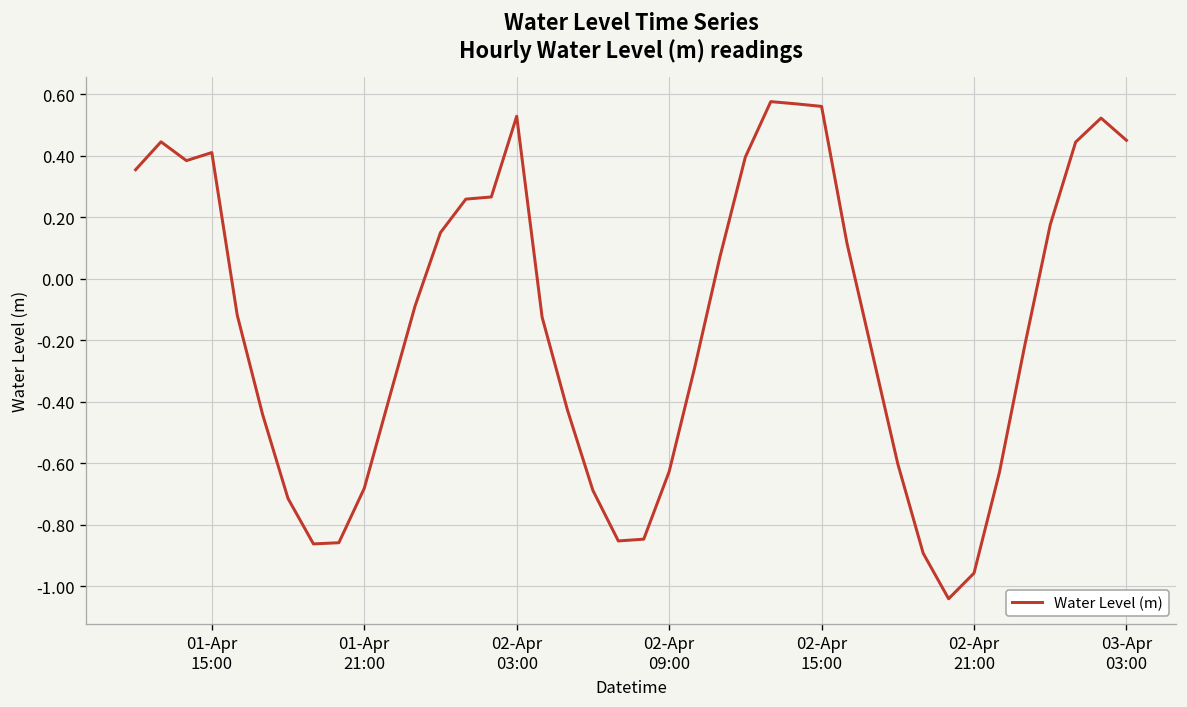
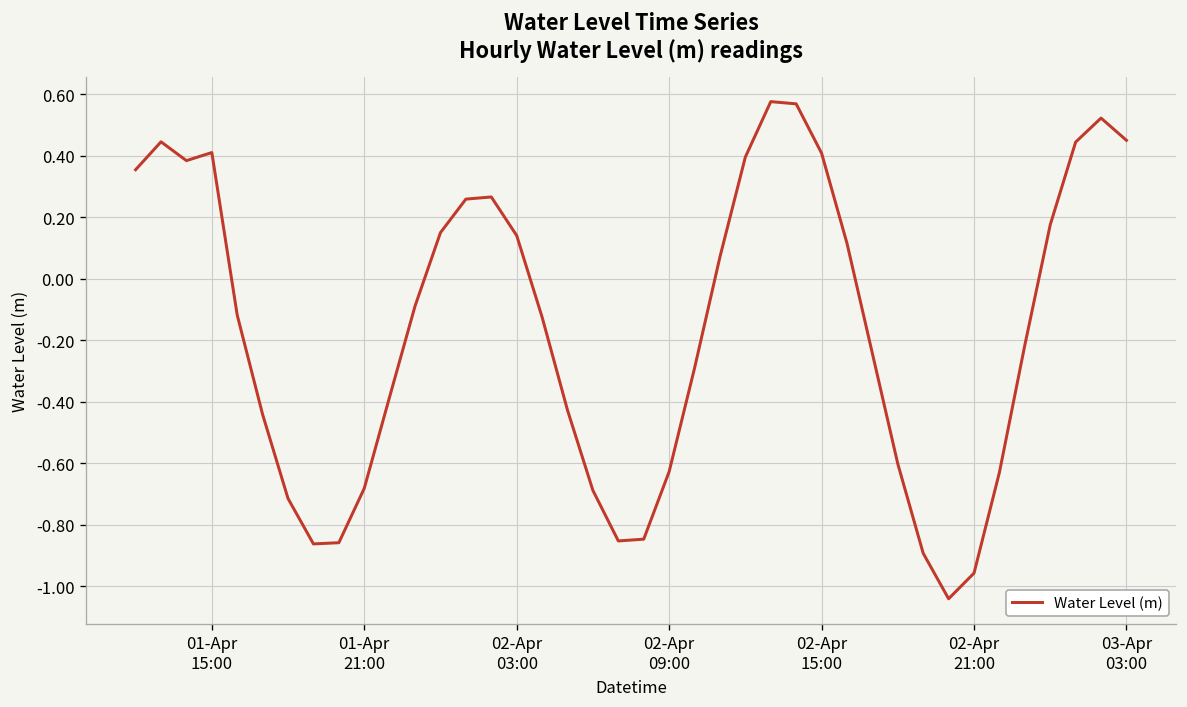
02-Apr 03:00: 0.53 -> 0.14
02-Apr 15:00: 0.56 -> 0.41
